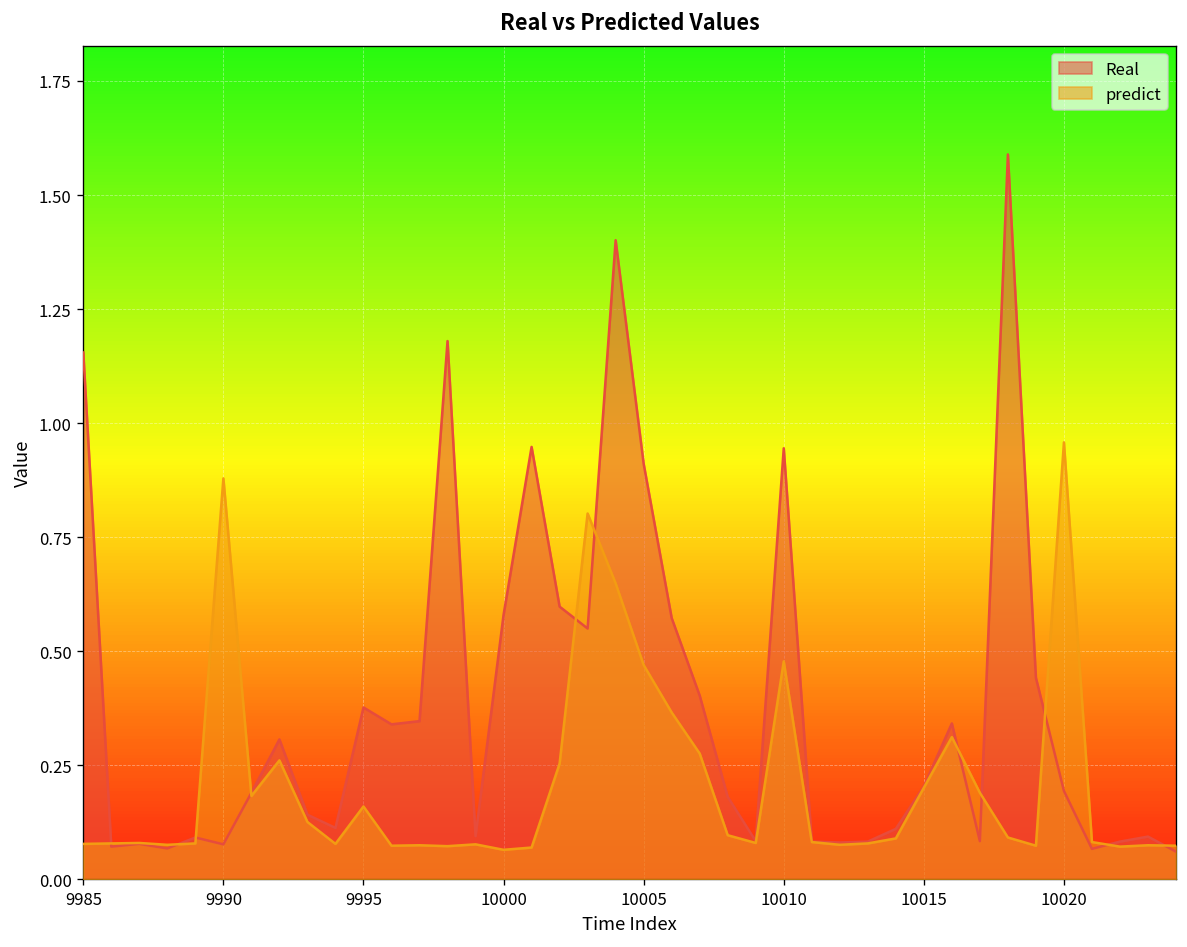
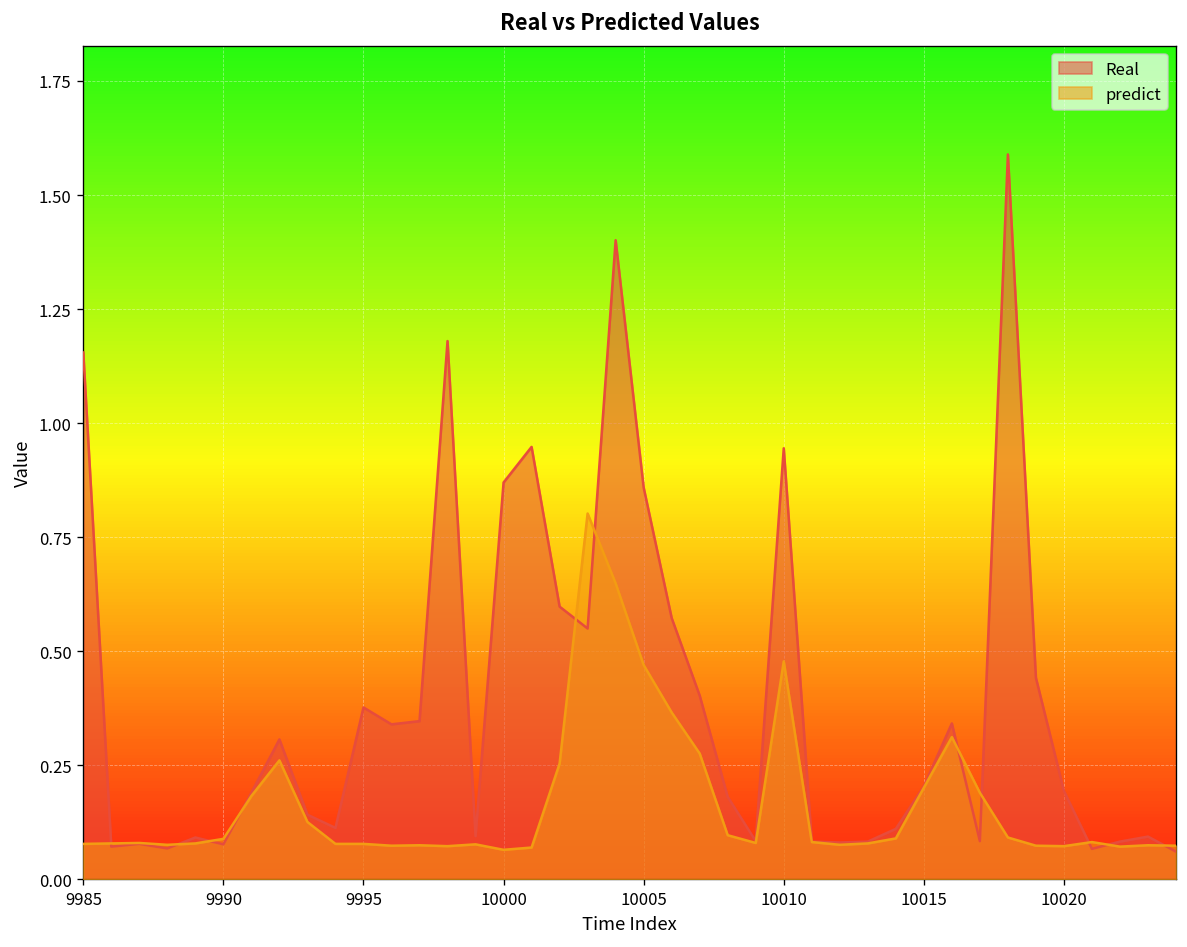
predict, 9990: 0.88 -> 0.09
predict, 9995: 0.16 -> 0.08
Real, 10000: 0.58 -> 0.87
Real, 10005: 0.91 -> 0.86
predict, 10020: 0.96 -> 0.07
